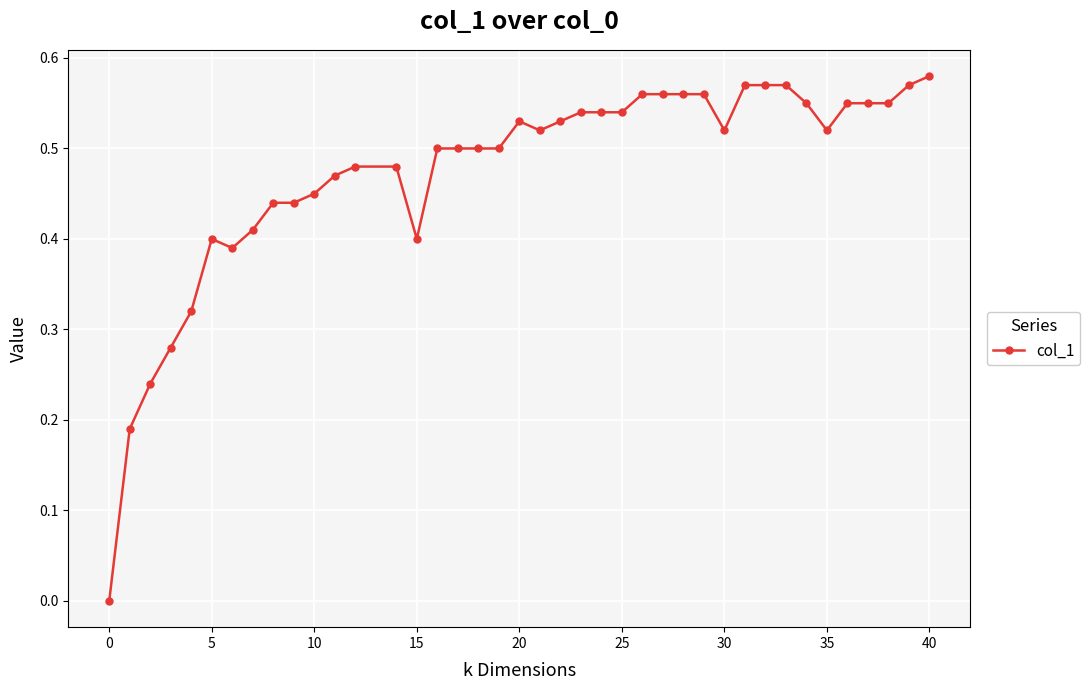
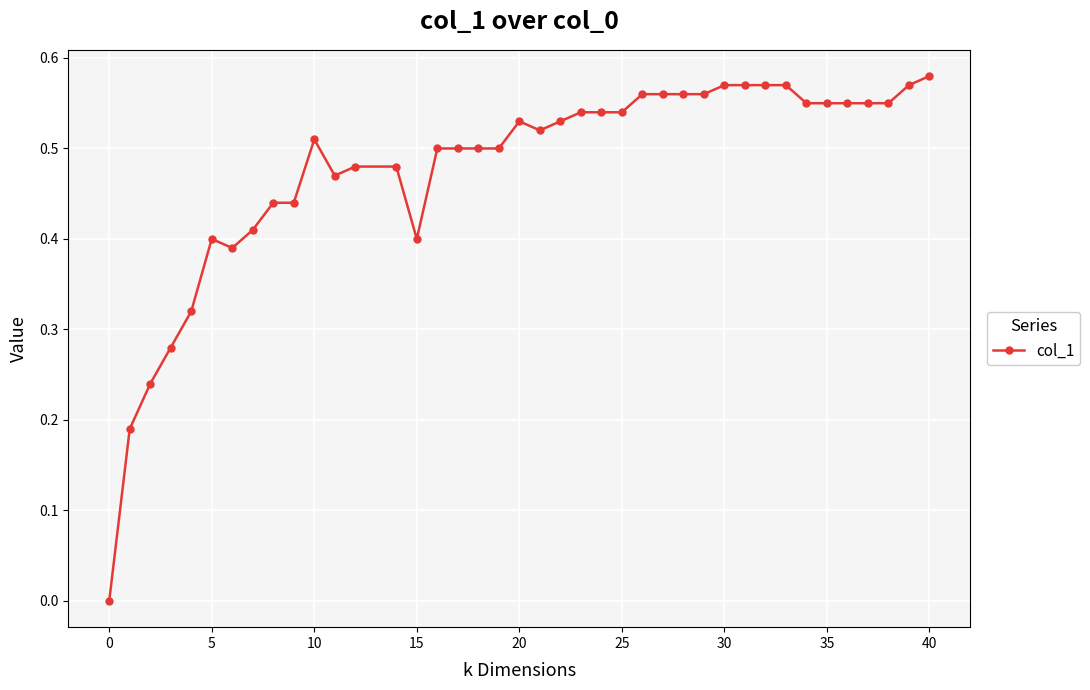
10: 0.45 -> 0.51
30: 0.52 -> 0.57
35: 0.52 -> 0.55
